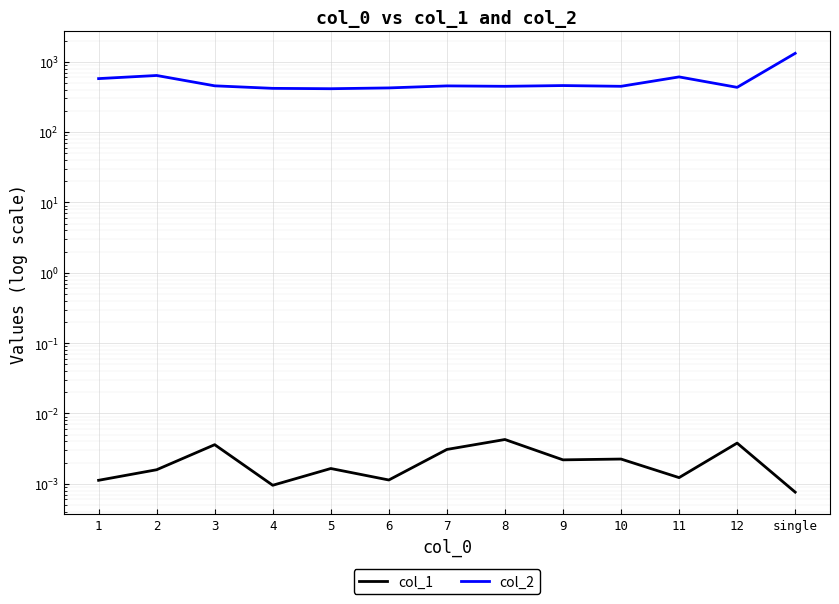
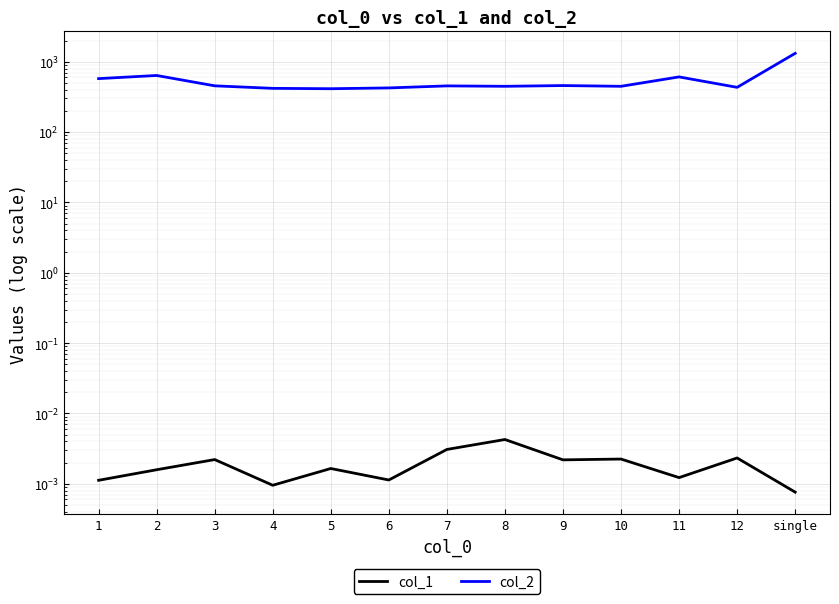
col_1, 3: 0.004 -> 0.0022
col_1, 12: 0.004 -> 0.0023
